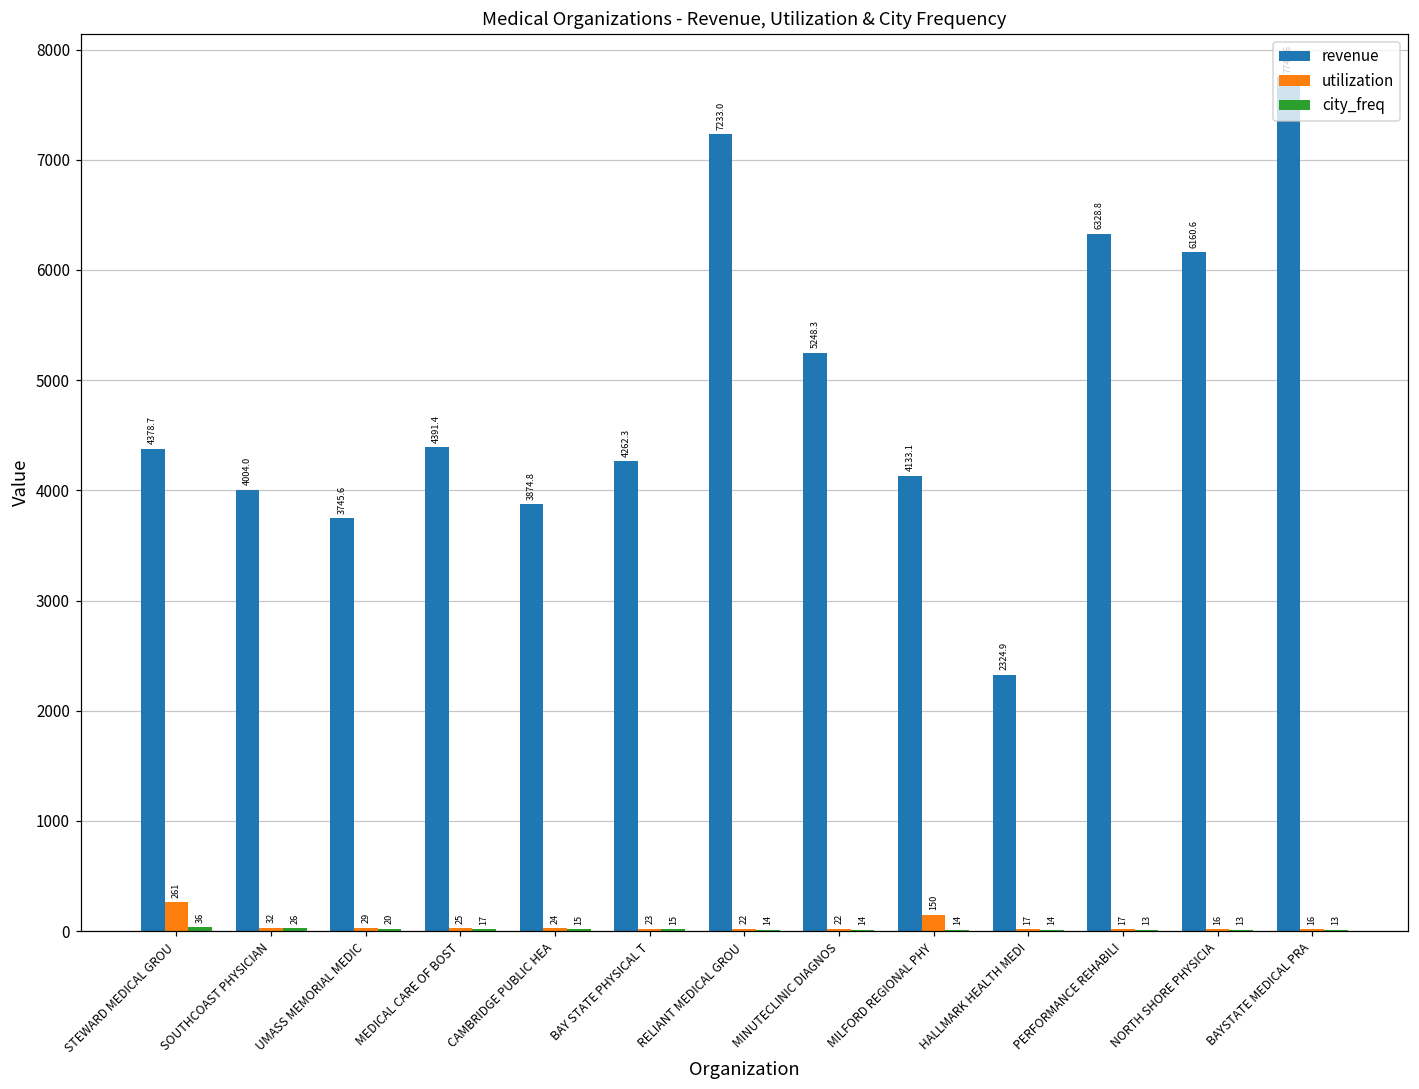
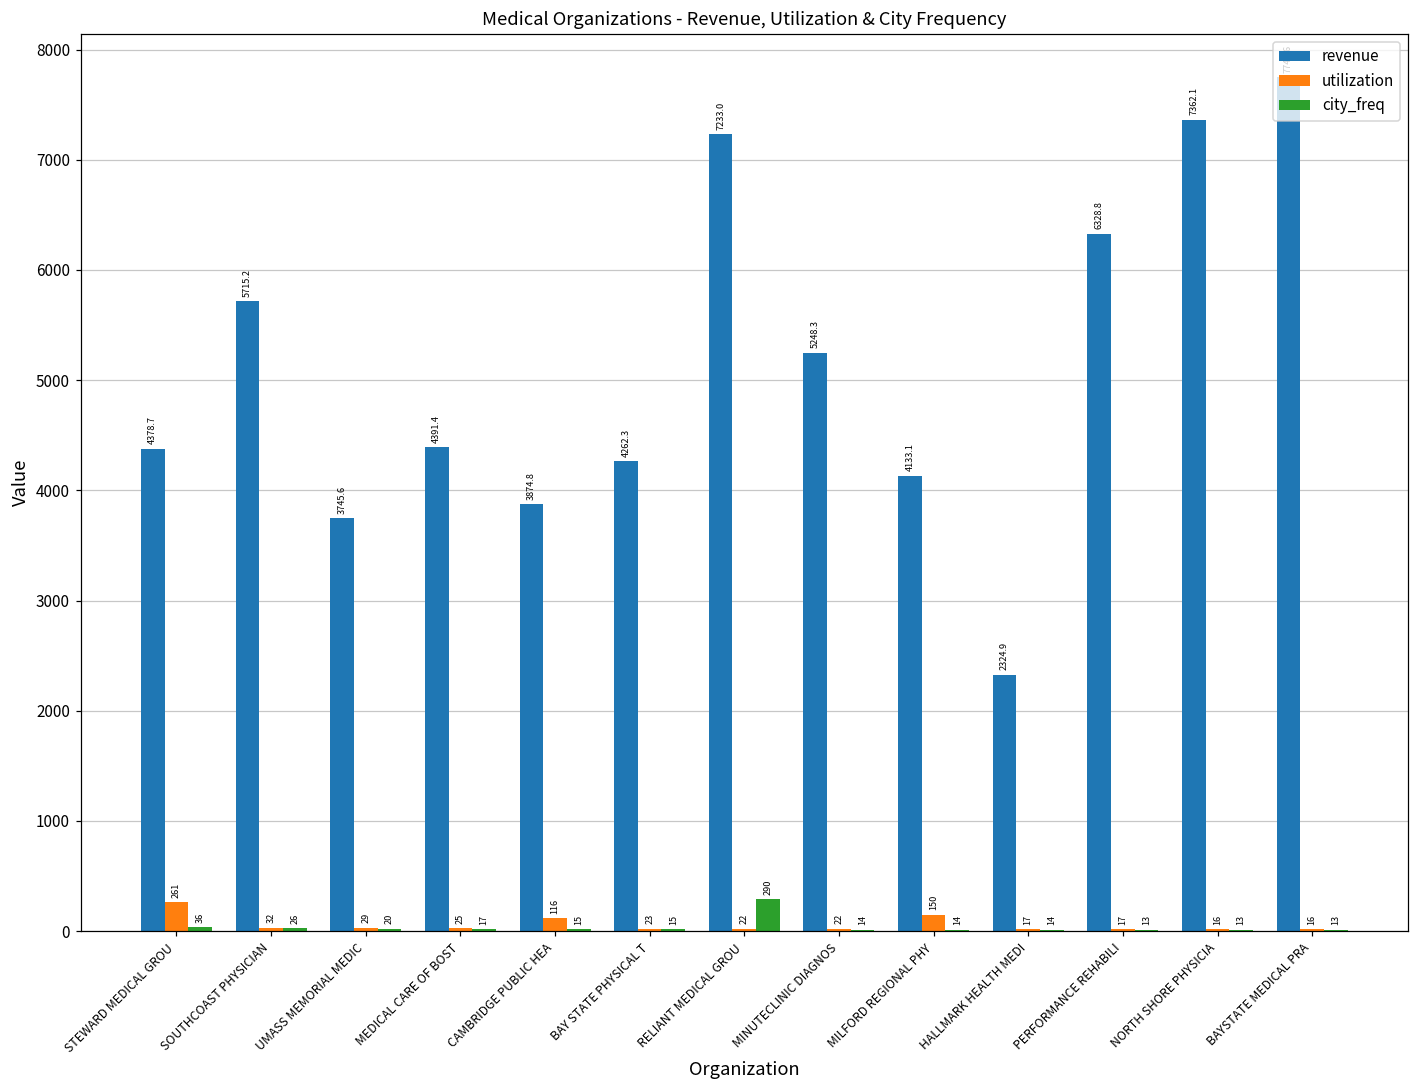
revenue, SOUTHCOAST PHYSICIAN: 4004.0 -> 5715.2
utilization, CAMBRIDGE PUBLIC HEA: 24 -> 116
city_freq, RELIANT MEDICAL GROU: 14 -> 290
revenue, NORTH SHORE PHYSICIA: 6160.6 -> 7362.1
